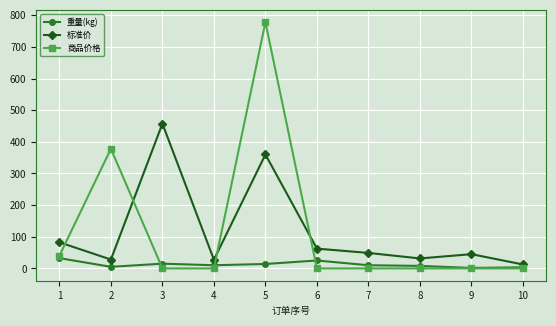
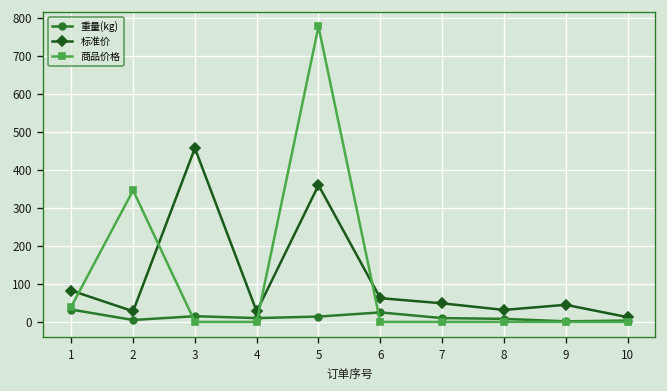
商品价格, 2: 380 -> 350
